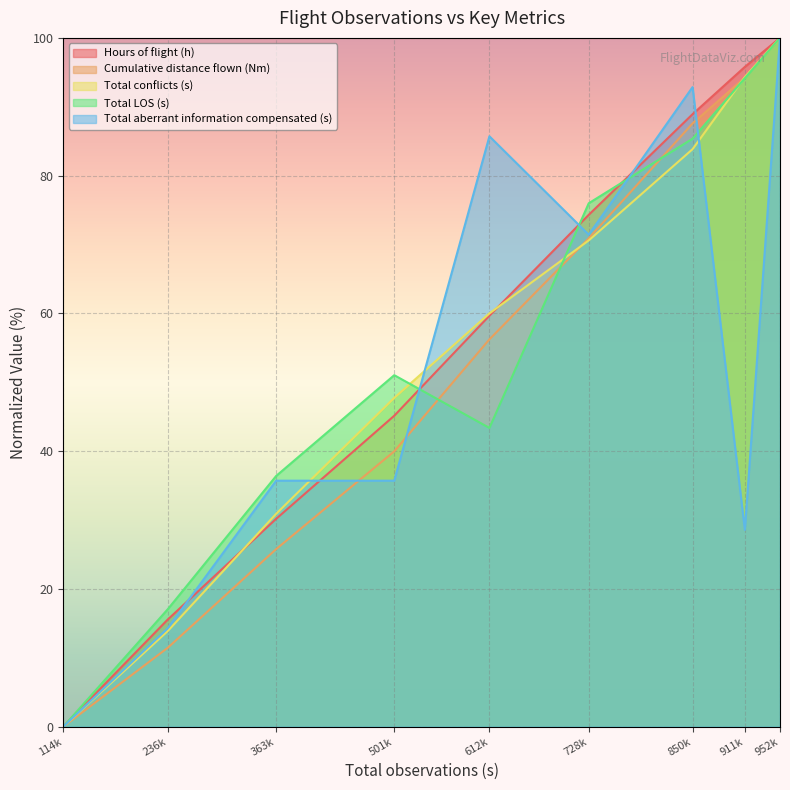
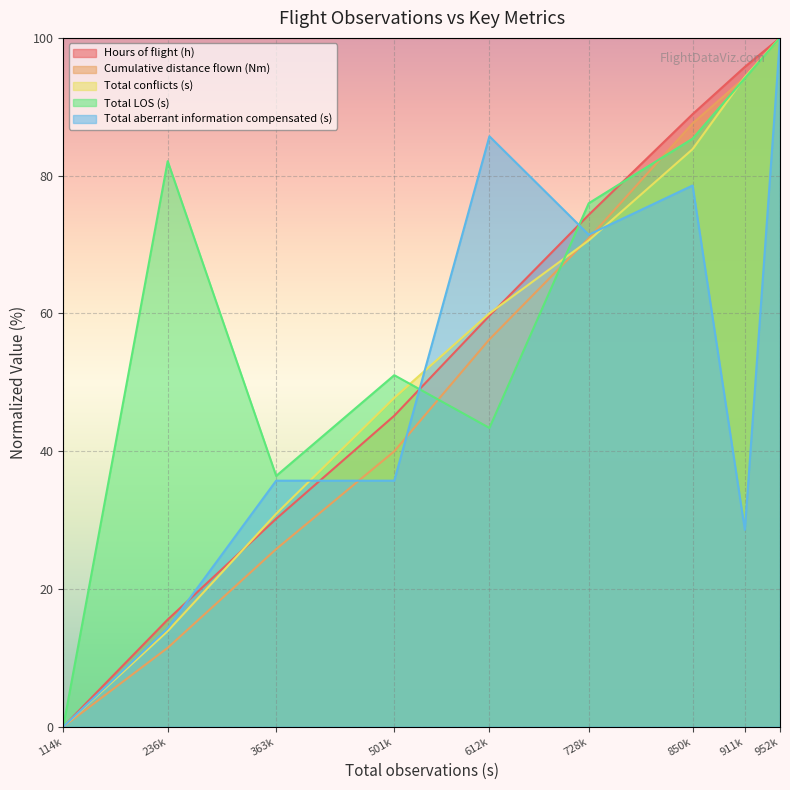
Total LOS (s), 236k: 17 -> 82
Total aberrant information compensated (s), 850k: 93 -> 79
